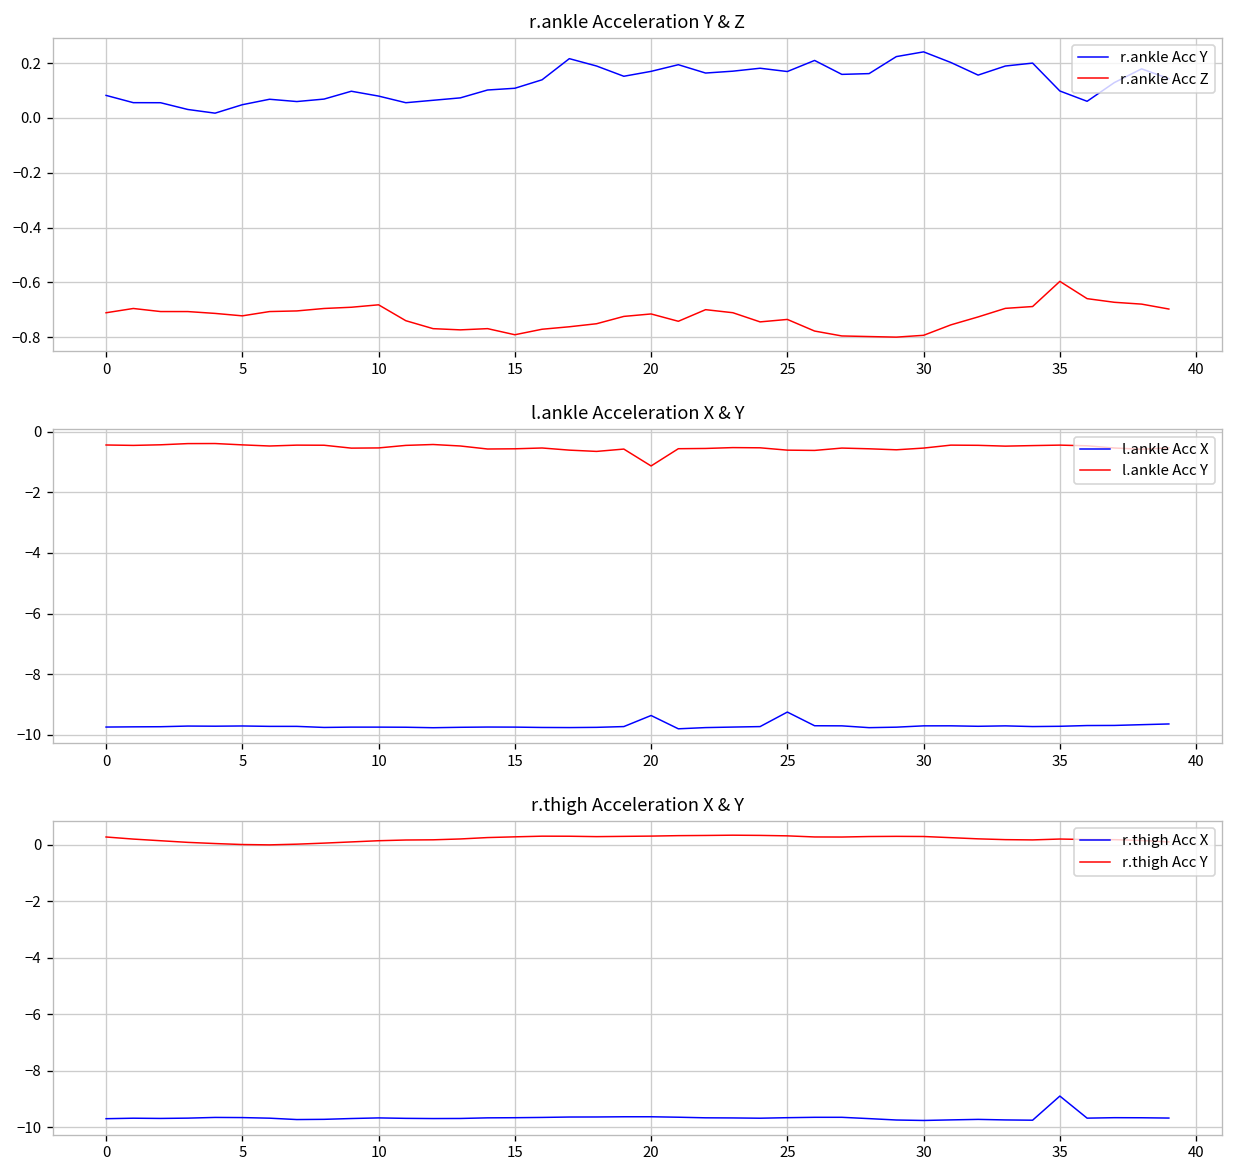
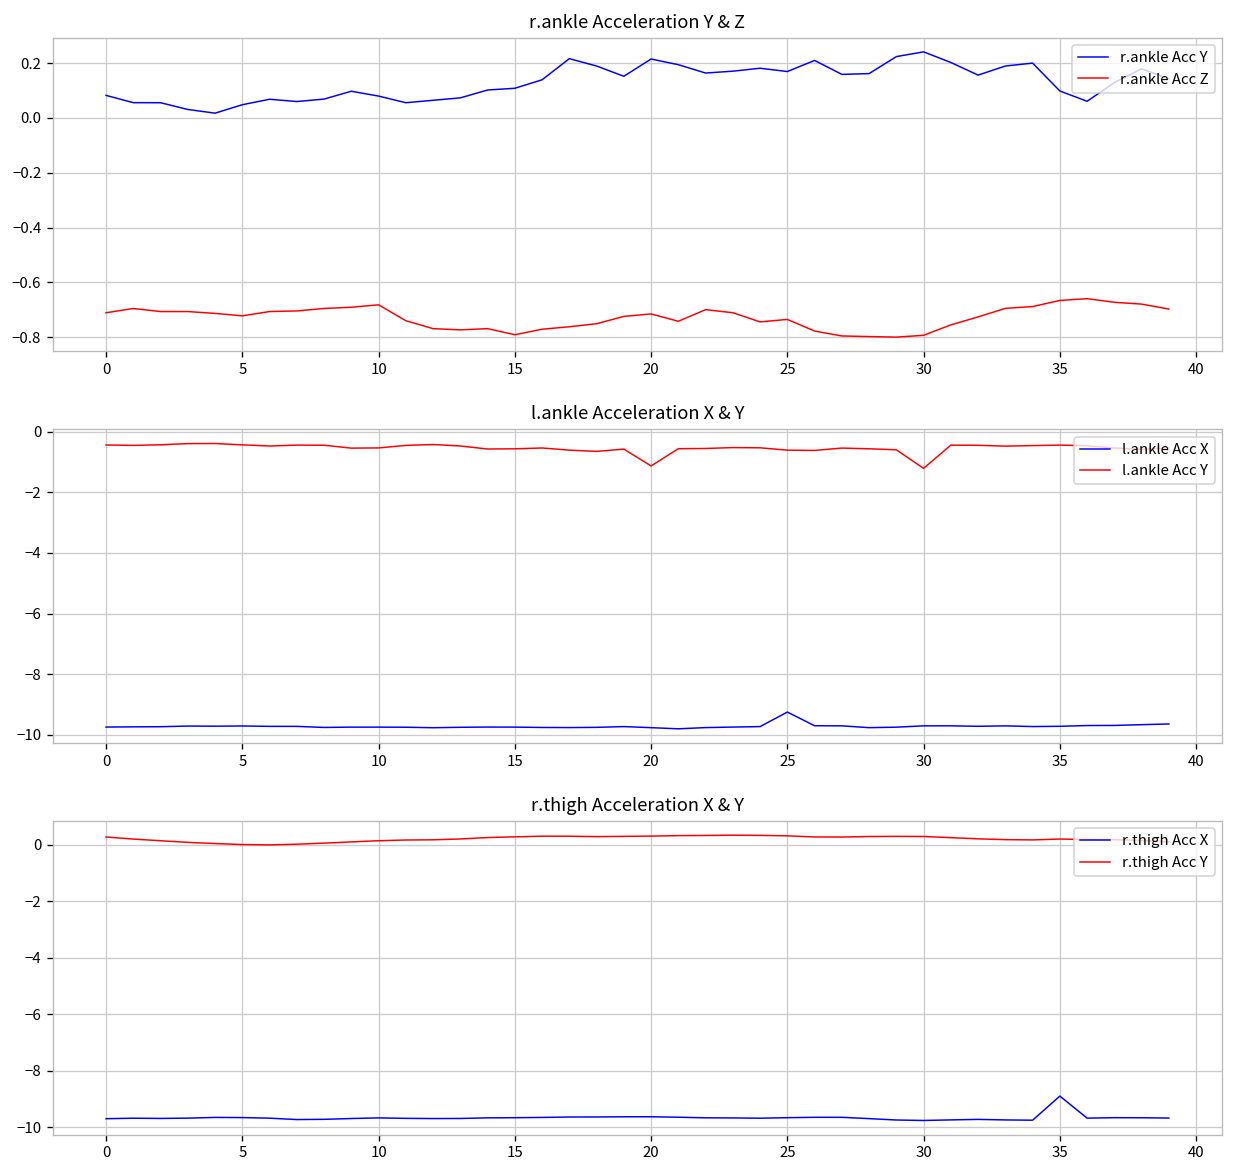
r.ankle Acceleration Y & Z, r.ankle Acc Y, 20: 0.17 -> 0.22
r.ankle Acceleration Y & Z, r.ankle Acc Z, 35: -0.60 -> -0.67
l.ankle Acceleration X & Y, l.ankle Acc X, 20: -9.4 -> -9.8
l.ankle Acceleration X & Y, l.ankle Acc Y, 30: -0.5 -> -1.2
